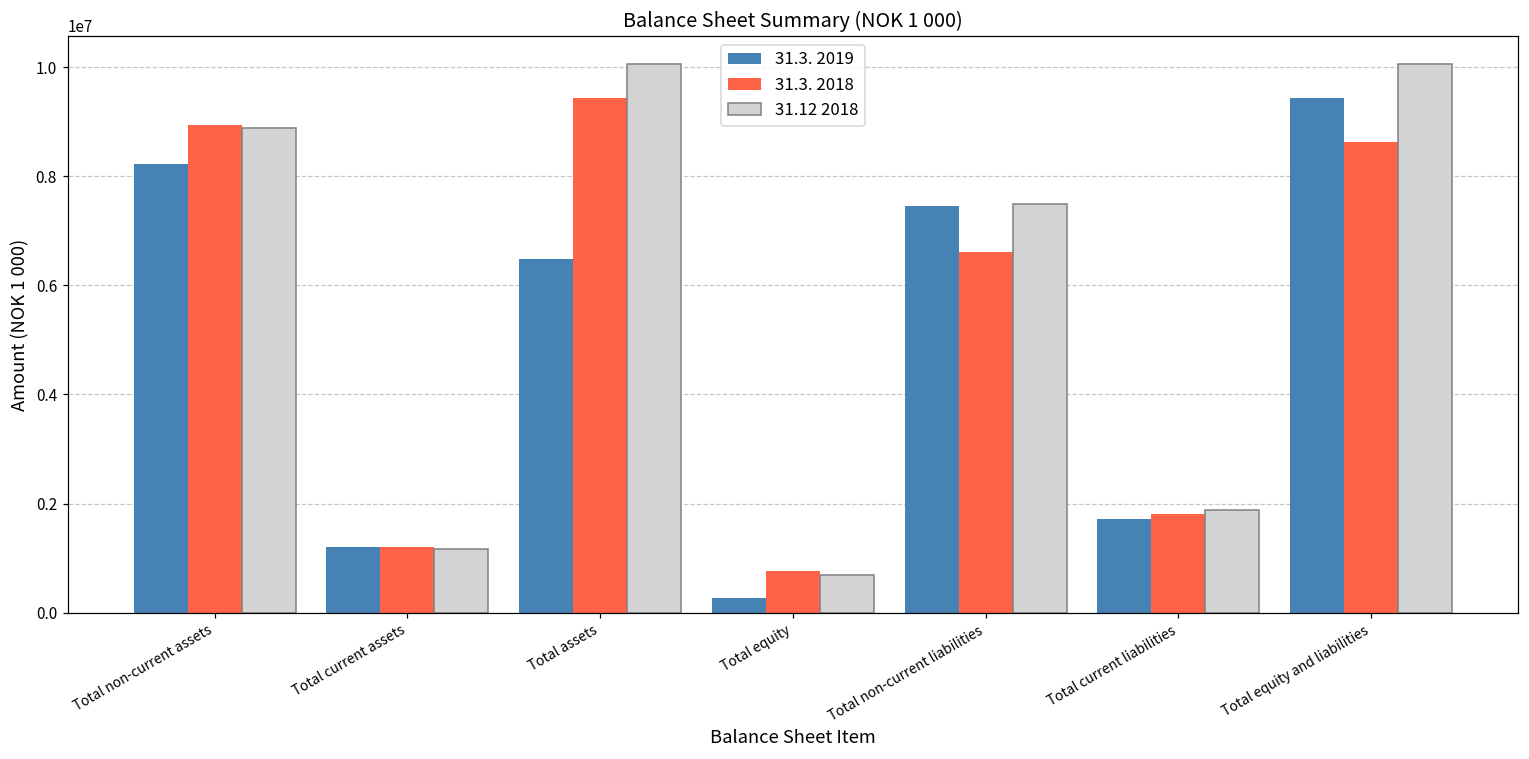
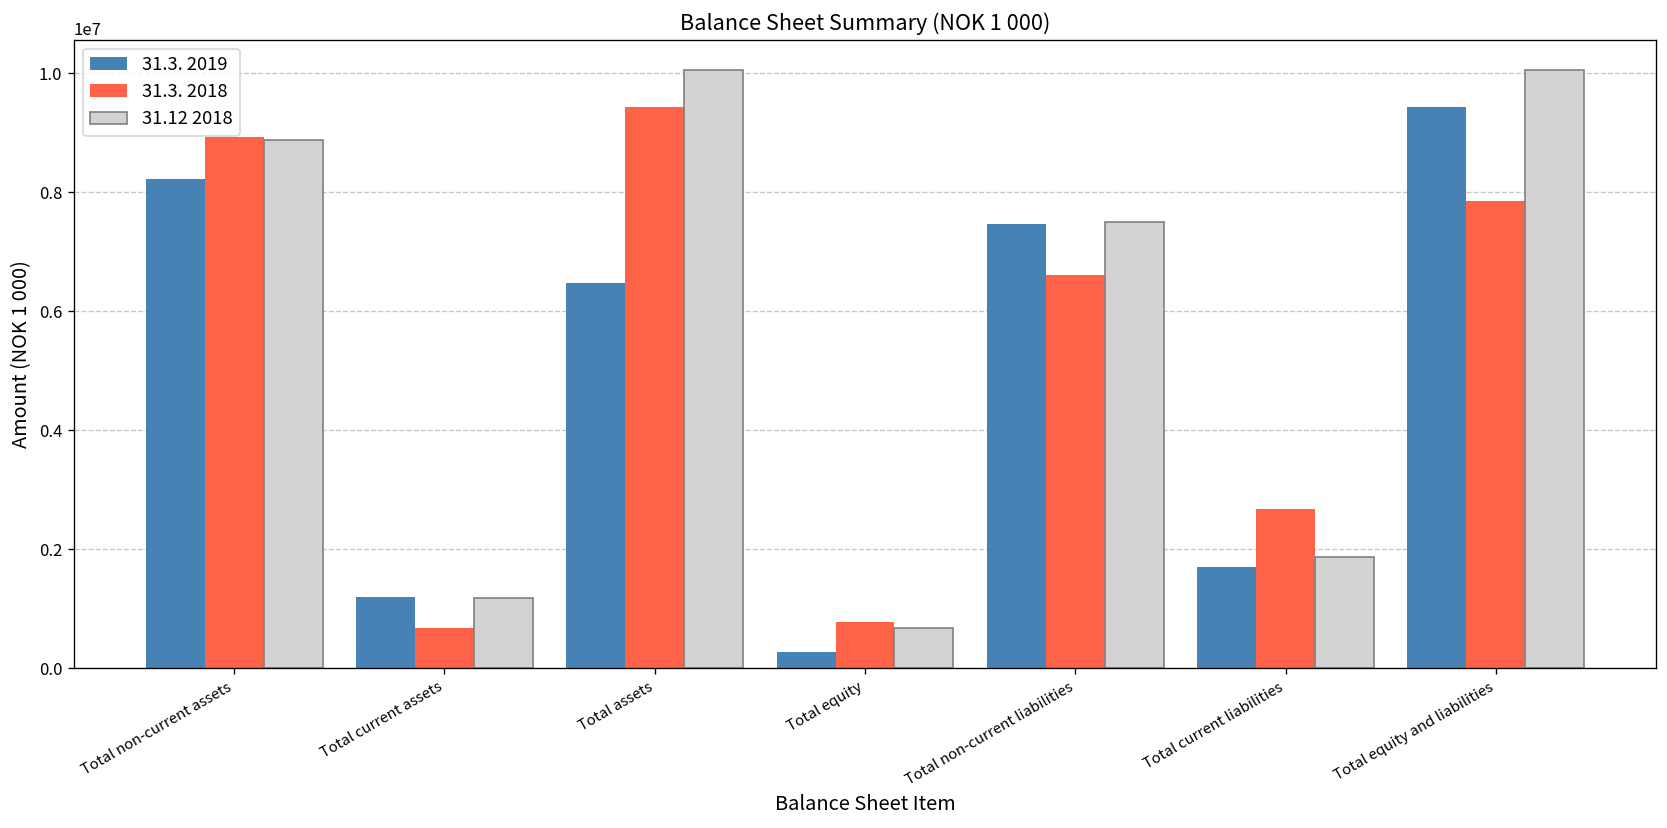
31.3. 2018, Total current assets: 1200000 -> 700000
31.3. 2018, Total current liabilities: 1800000 -> 2700000
31.3. 2018, Total equity and liabilities: 8600000 -> 7800000
